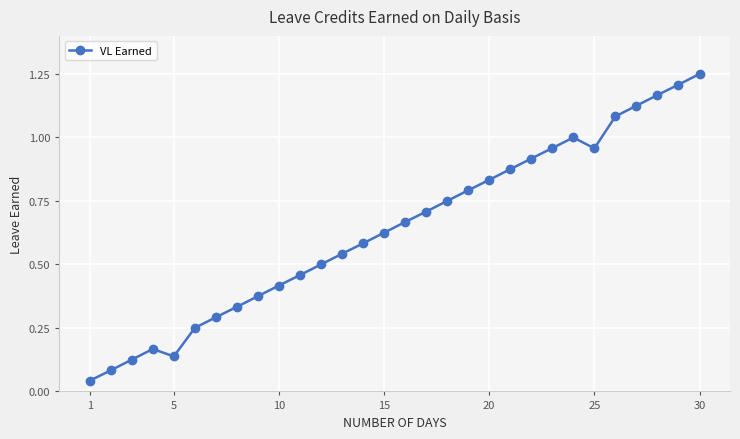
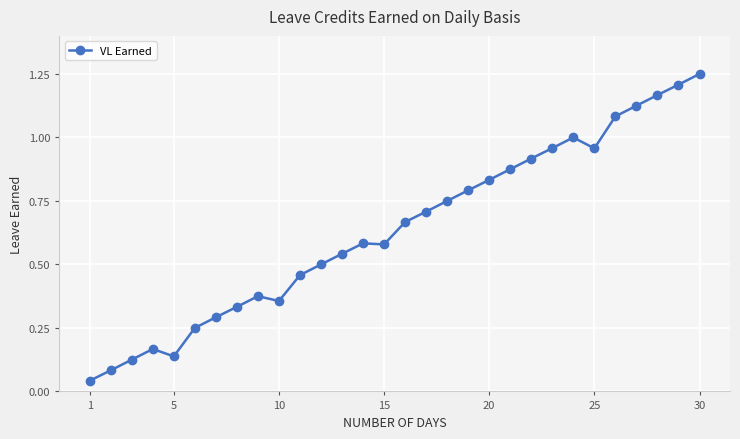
10: 0.42 -> 0.36
15: 0.63 -> 0.58
